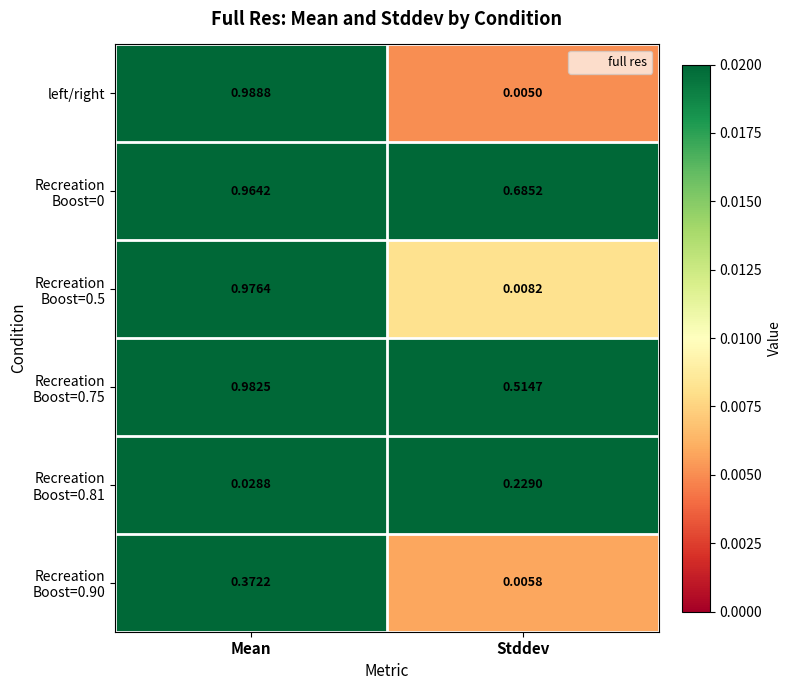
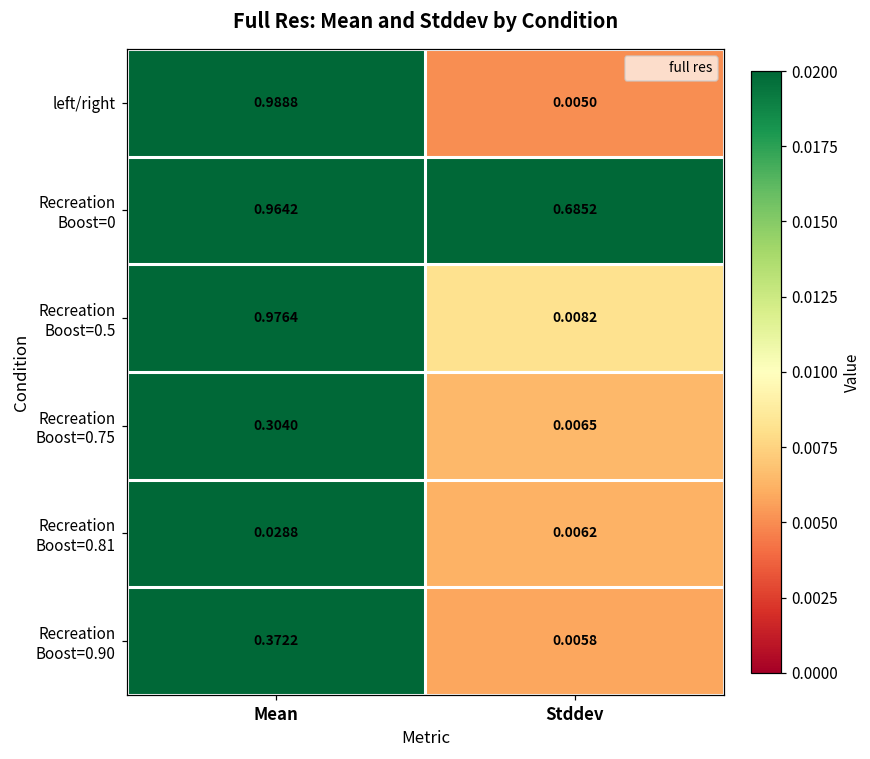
Recreation Boost=0.75, Mean: 0.9825 -> 0.3040
Recreation Boost=0.75, Stddev: 0.5147 -> 0.0065
Recreation Boost=0.81, Stddev: 0.2290 -> 0.0062
